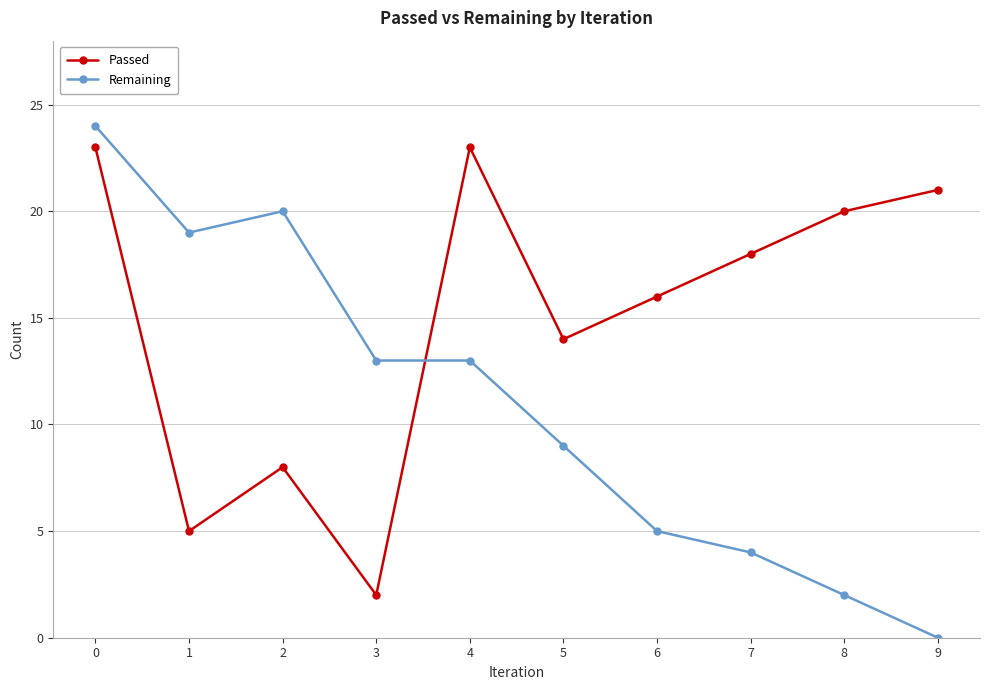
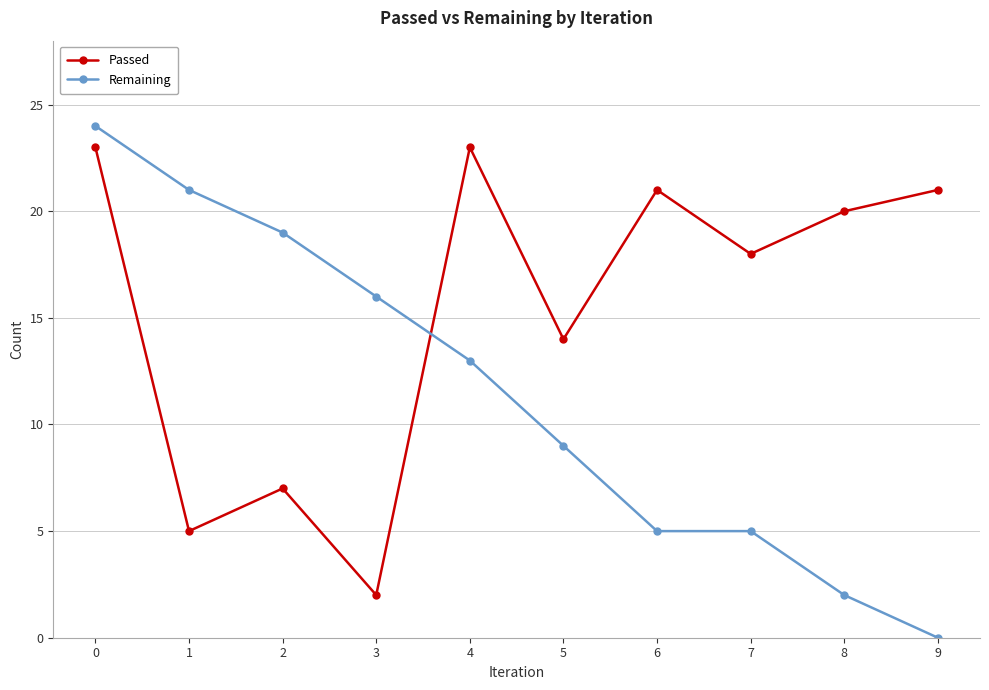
Remaining, 1: 19 -> 21
Passed, 2: 8 -> 7
Remaining, 2: 20 -> 19
Remaining, 3: 13 -> 16
Passed, 6: 16 -> 21
Remaining, 7: 4 -> 5
